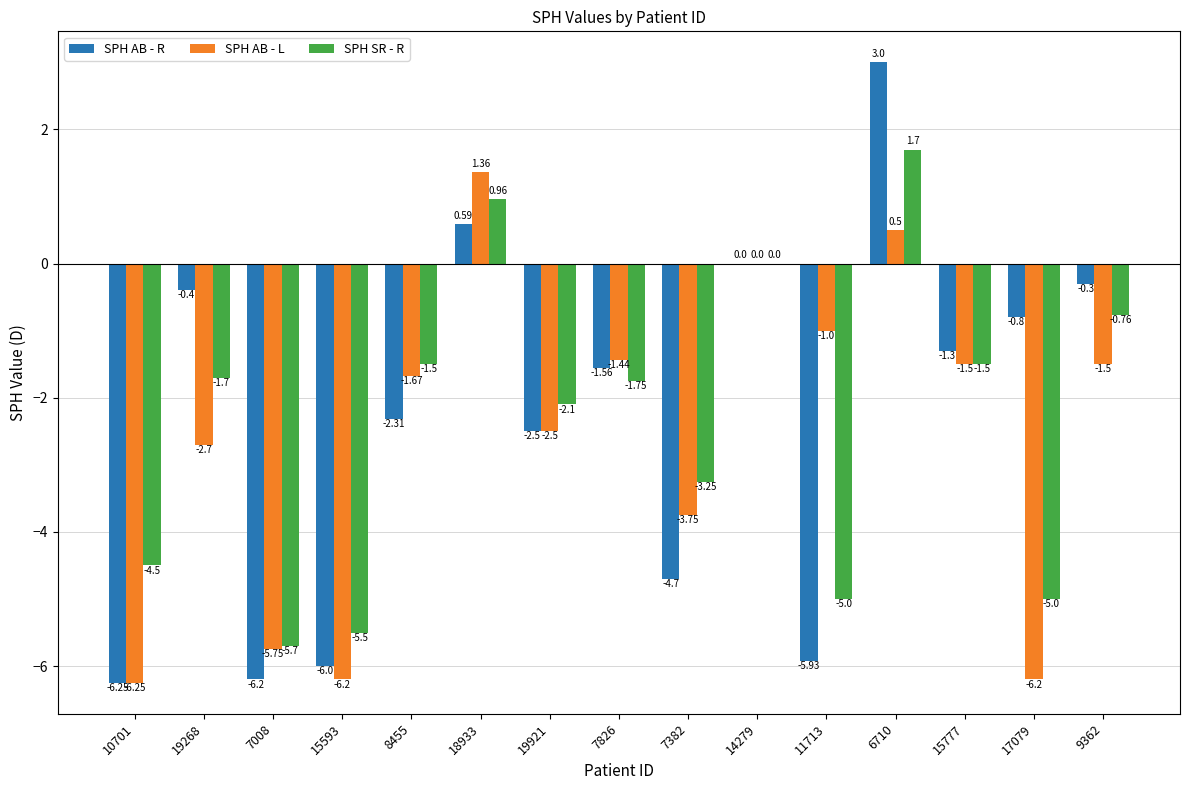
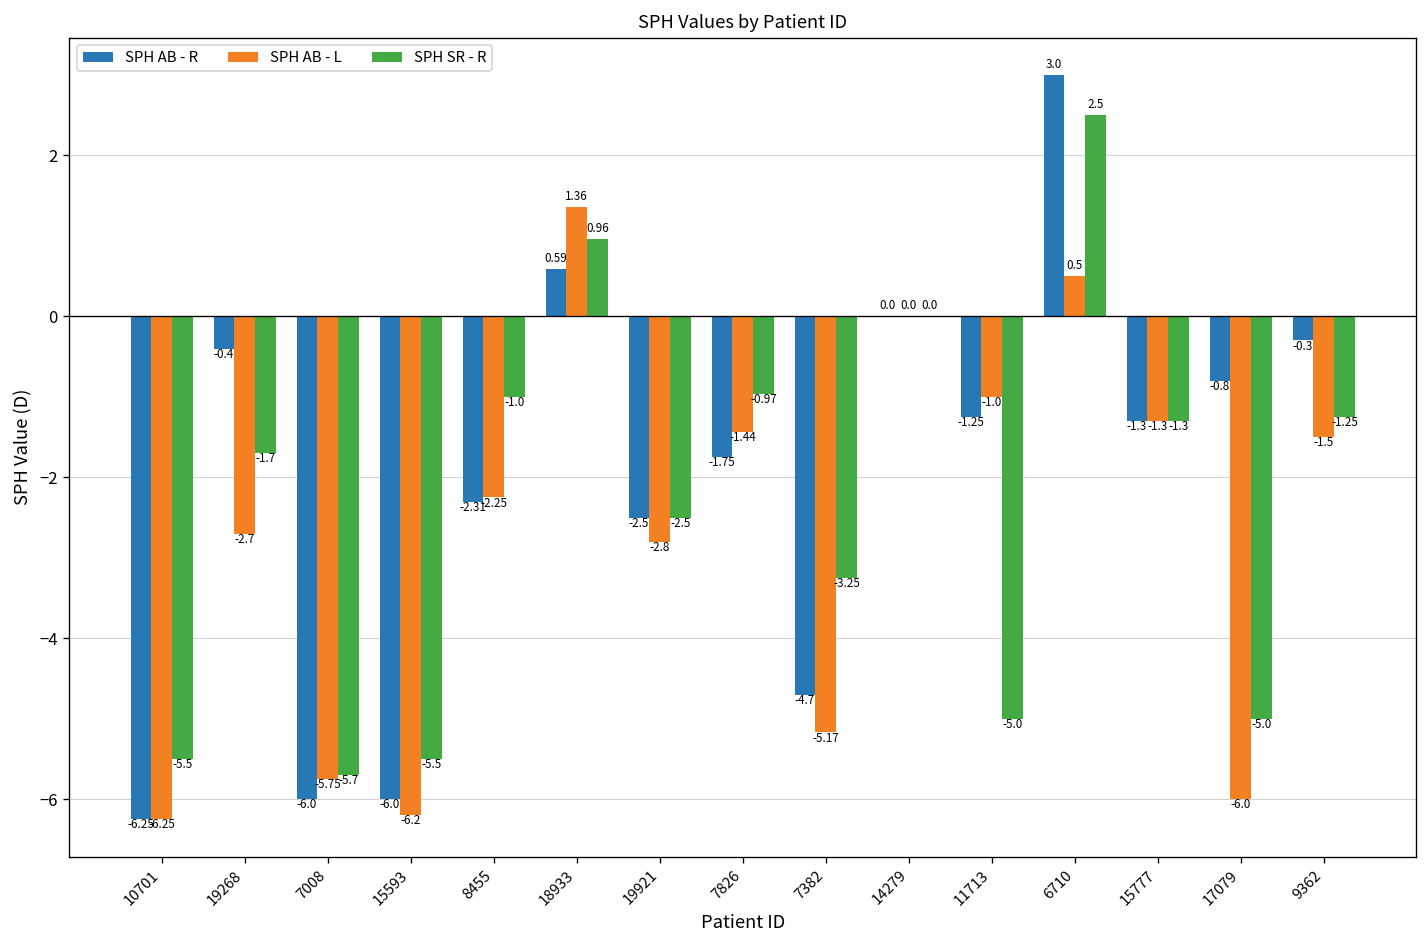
SPH SR - R, 10701: -4.5 -> -5.5
SPH AB - R, 7008: -6.2 -> -6.0
SPH AB - L, 8455: -1.67 -> -2.25
SPH SR - R, 8455: -1.5 -> -1.0
SPH AB - L, 19921: -2.5 -> -2.8
SPH SR - R, 19921: -2.1 -> -2.5
SPH AB - R, 7826: -1.56 -> -1.75
SPH SR - R, 7826: -1.75 -> -0.97
SPH AB - L, 7382: -3.75 -> -5.17
SPH AB - R, 11713: -5.93 -> -1.25
SPH SR - R, 6710: 1.7 -> 2.5
SPH AB - L, 15777: -1.5 -> -1.3
SPH SR - R, 15777: -1.5 -> -1.3
SPH AB - L, 17079: -6.2 -> -6.0
SPH SR - R, 9362: -0.76 -> -1.25
